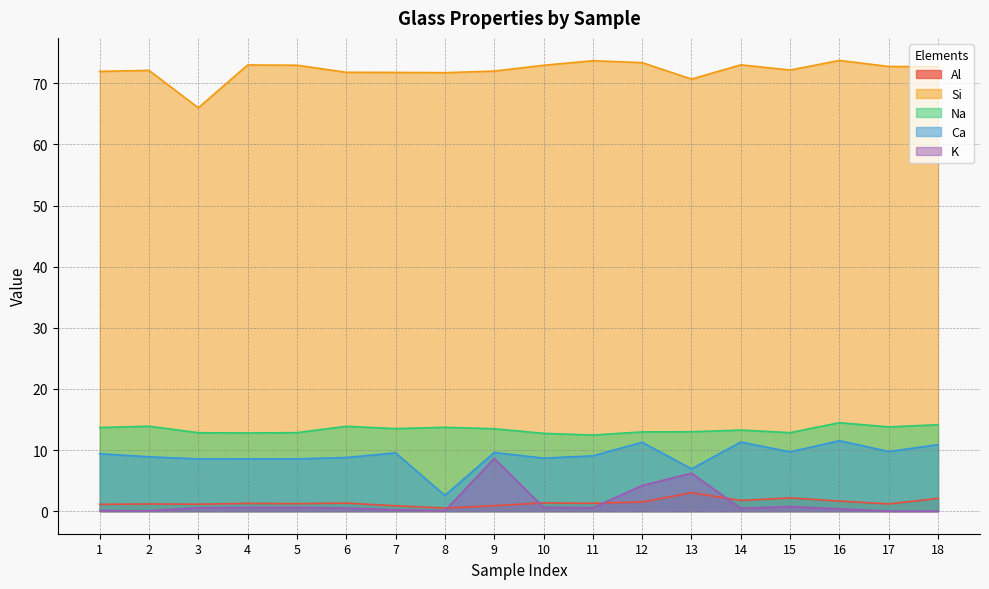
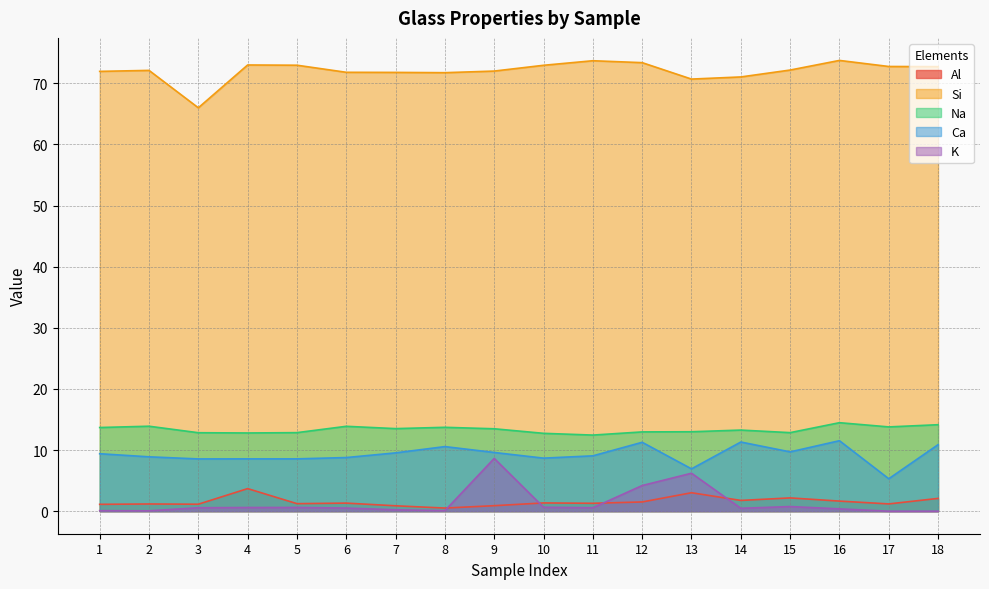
Al, 4: 1 -> 4
Ca, 8: 3 -> 11
Si, 14: 73 -> 71
Ca, 17: 10 -> 5
